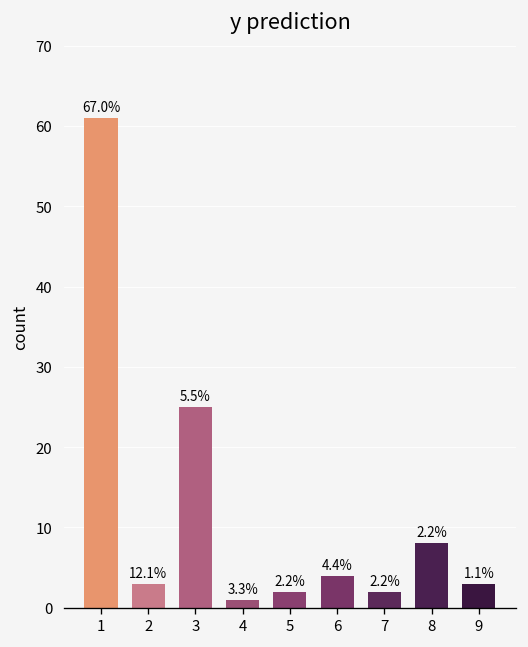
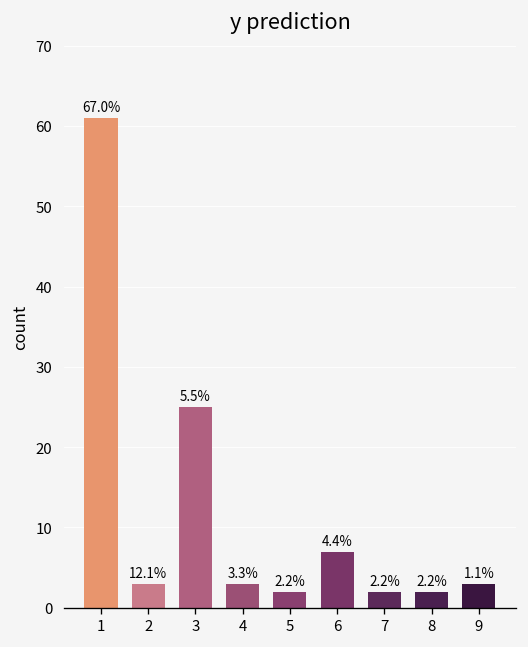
4: 1 -> 3
6: 4 -> 7
8: 8 -> 2
